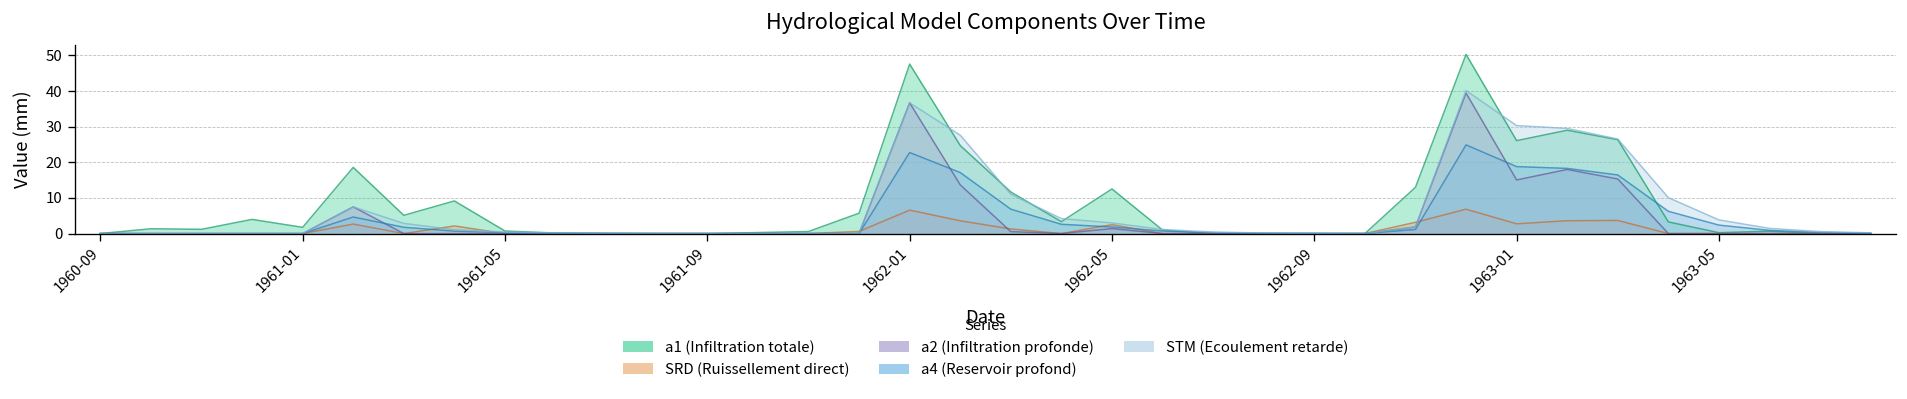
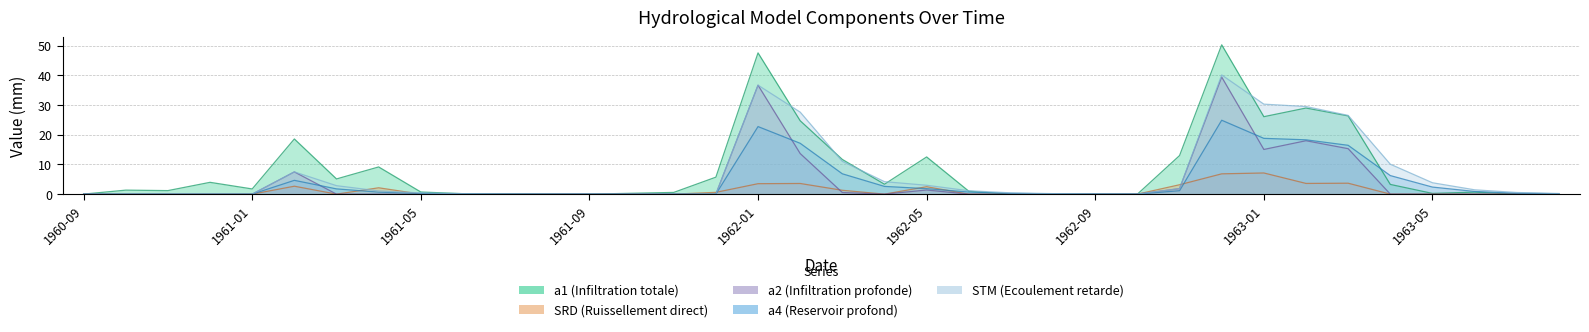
SRD (Ruissellement direct), 1962-01: 7 -> 4
SRD (Ruissellement direct), 1963-01: 3 -> 7
